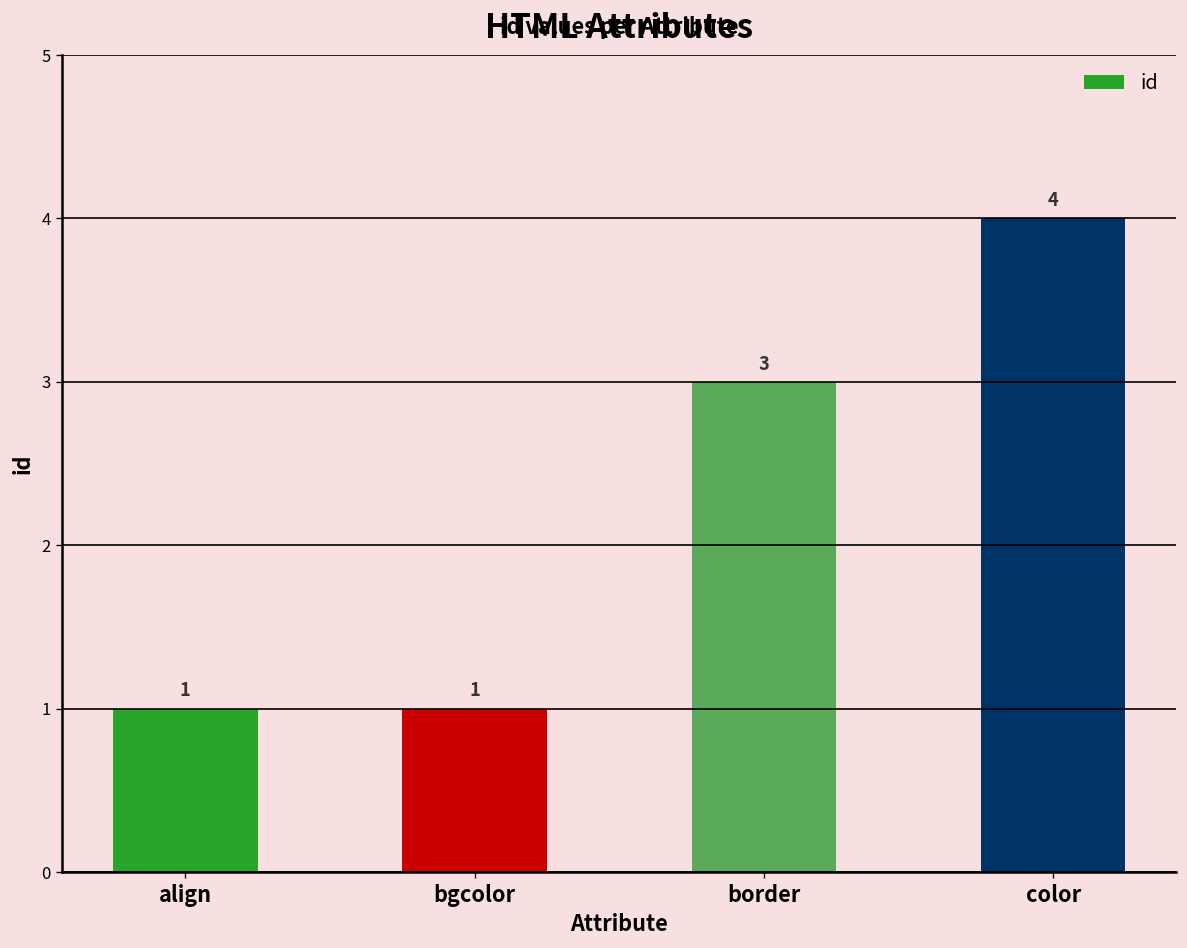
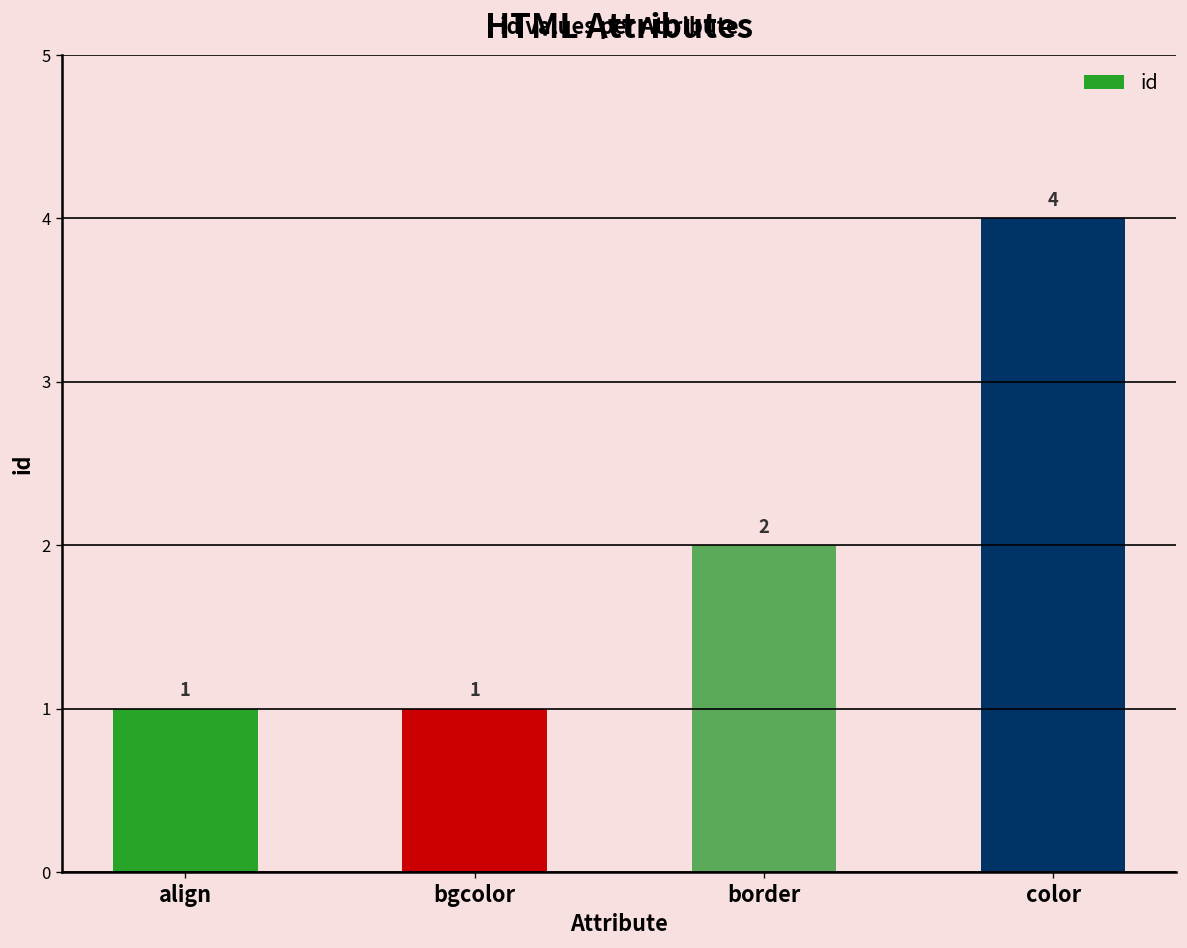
border: 3 -> 2
